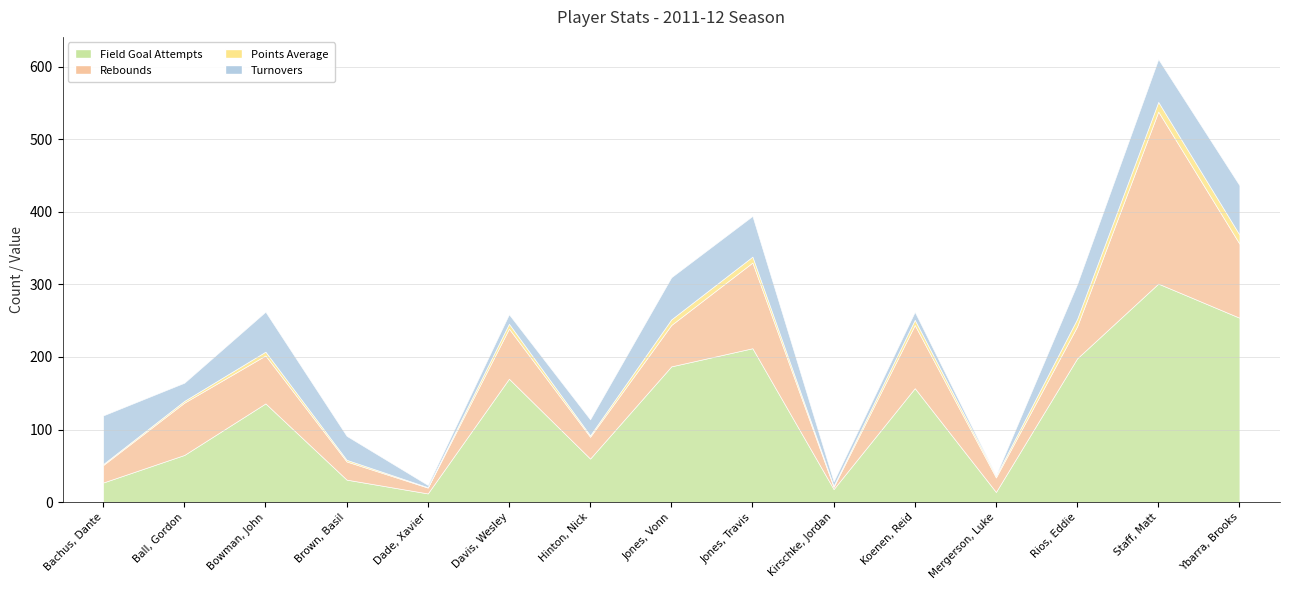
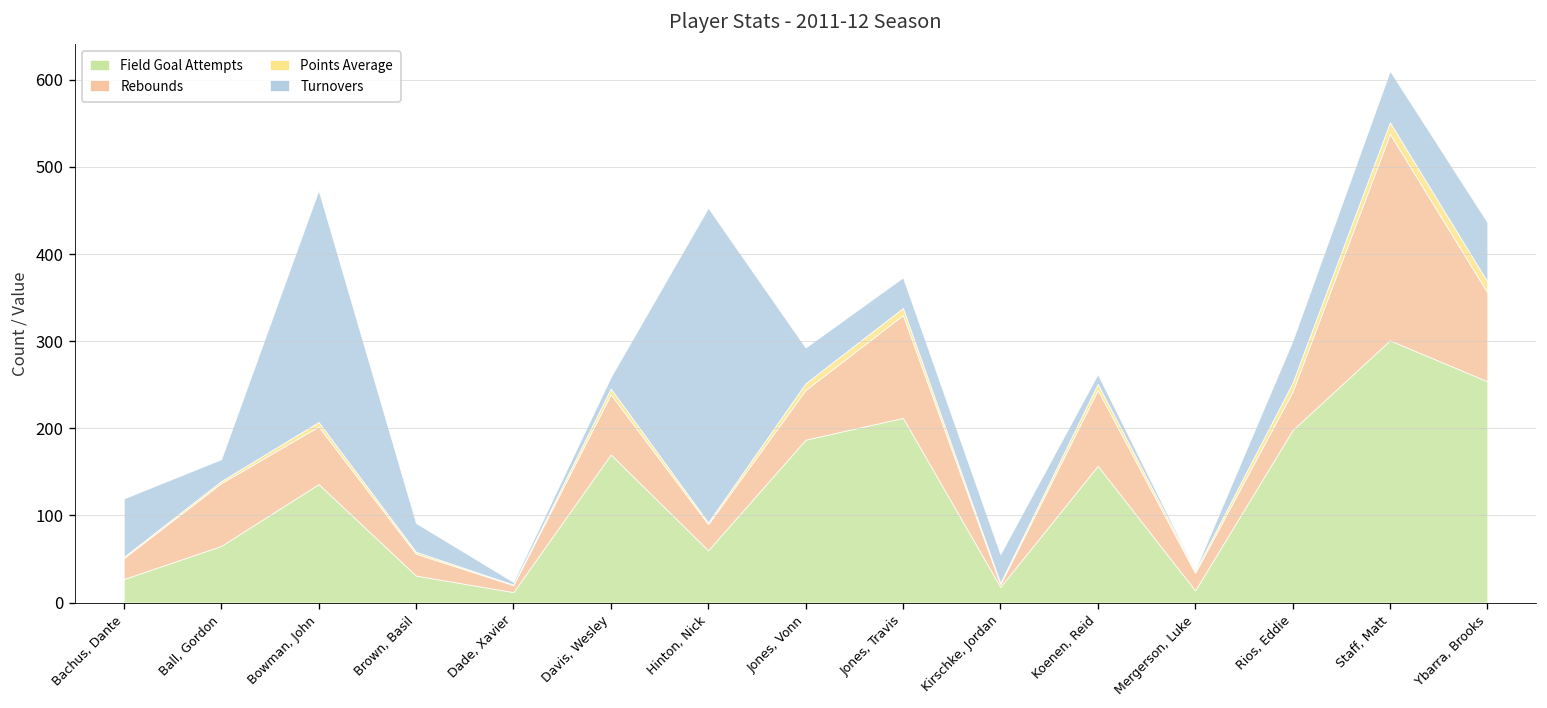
Turnovers, Bowman, John: 60 -> 270
Turnovers, Hinton, Nick: 20 -> 360
Turnovers, Jones, Vonn: 60 -> 40
Turnovers, Jones, Travis: 60 -> 40
Turnovers, Kirschke, Jordan: 10 -> 30
